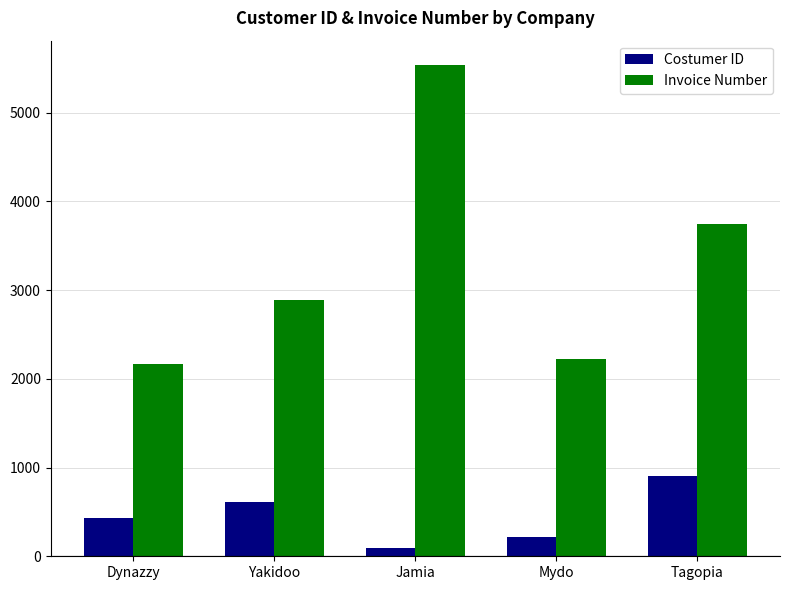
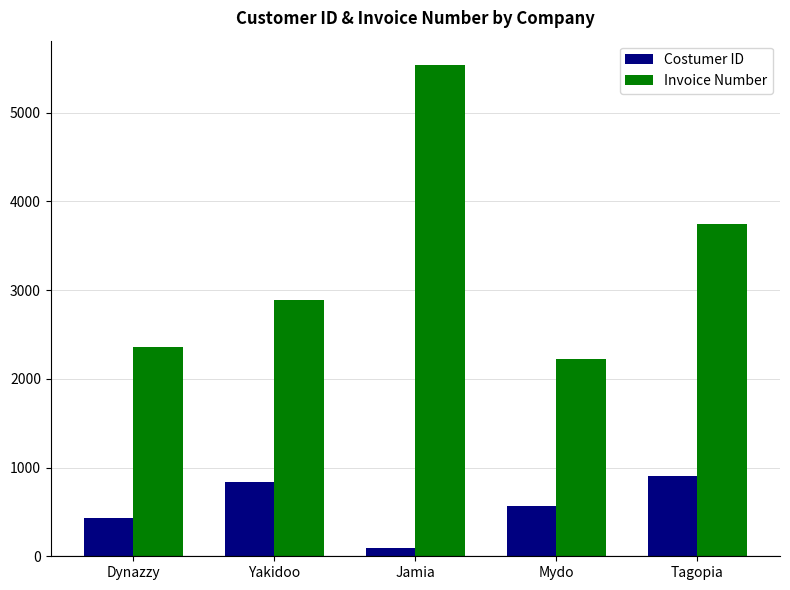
Invoice Number, Dynazzy: 2200 -> 2400
Costumer ID, Yakidoo: 600 -> 800
Costumer ID, Mydo: 200 -> 600
